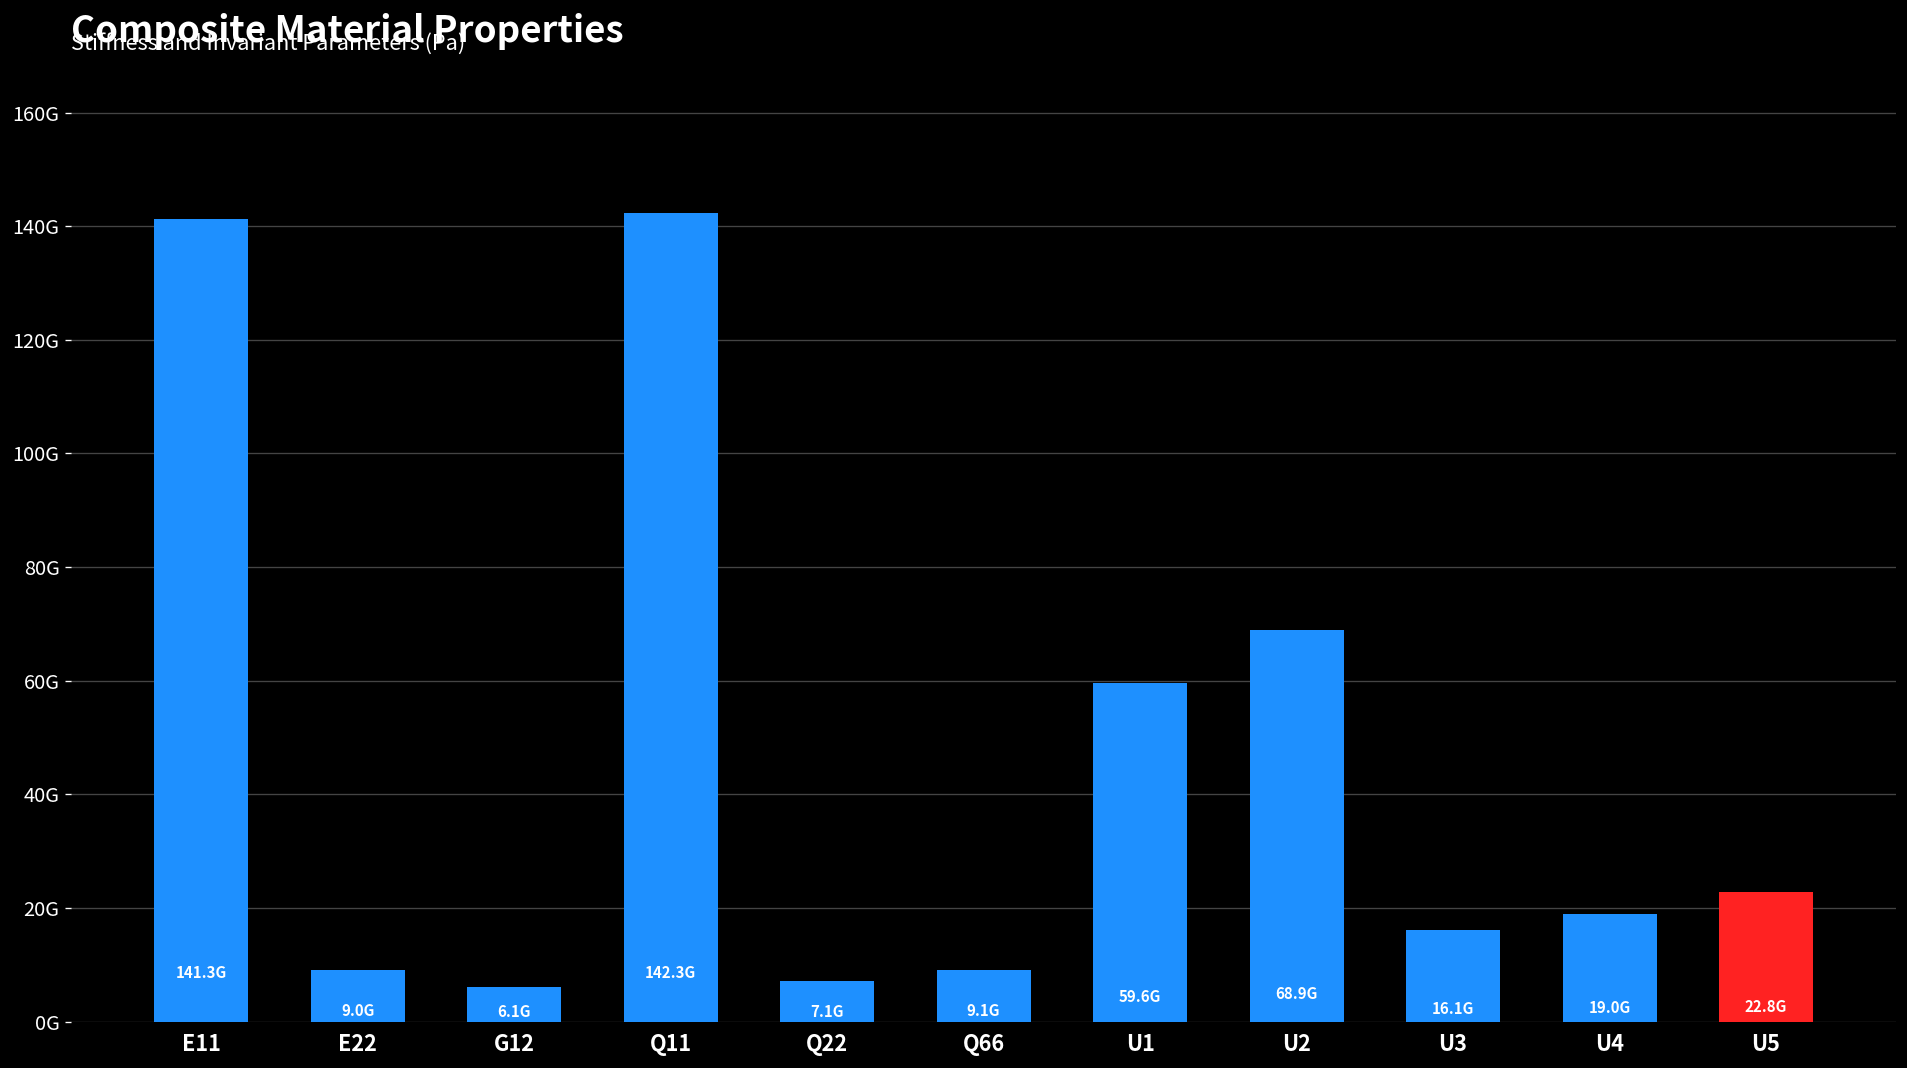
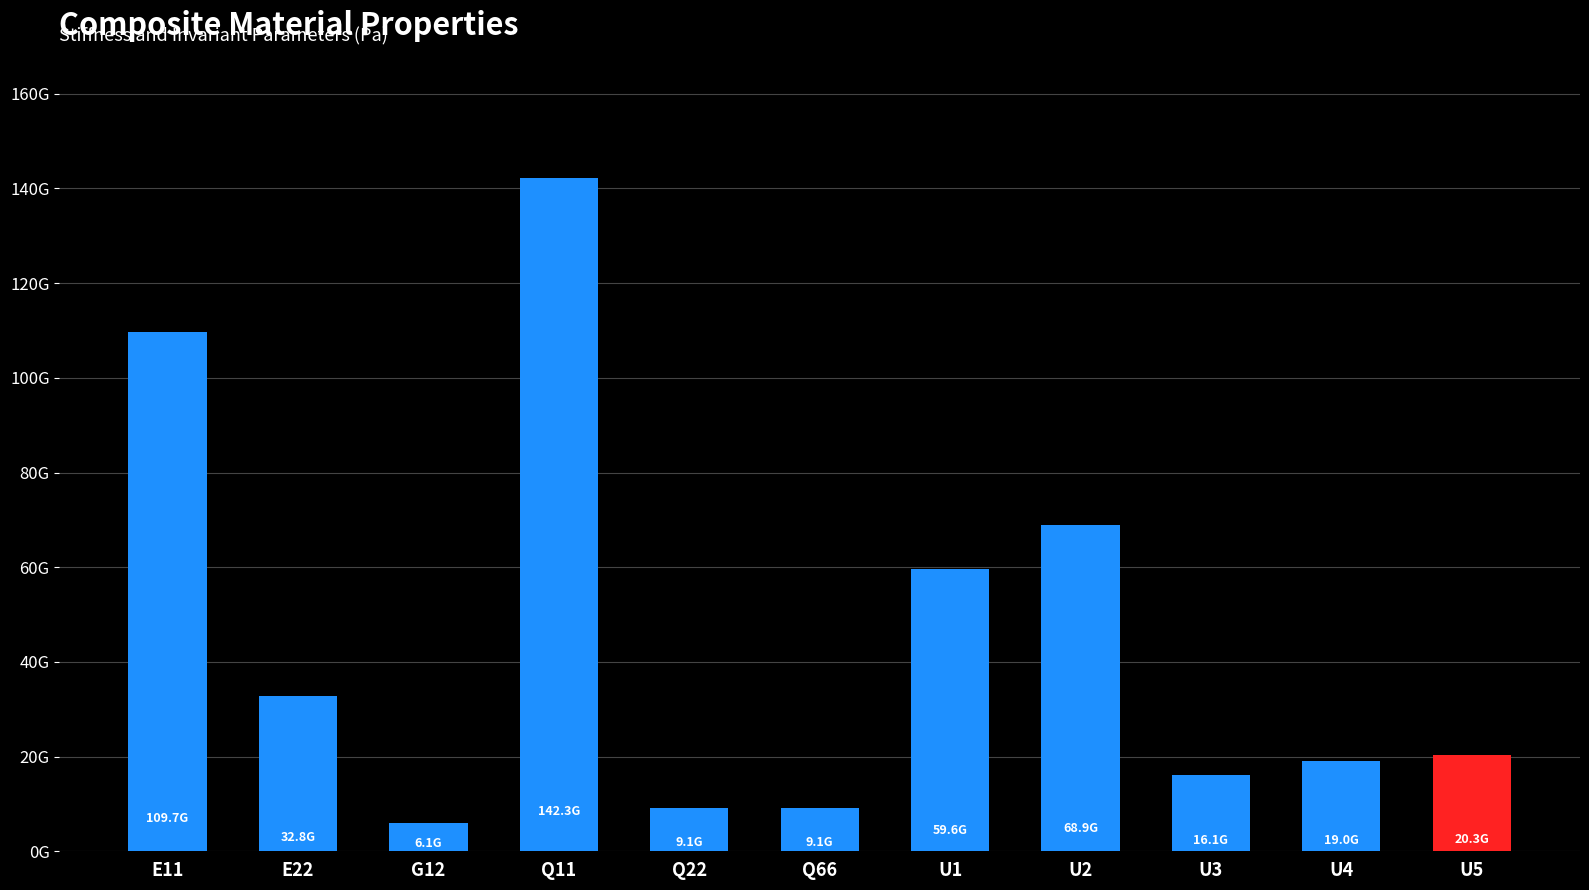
E11: 141.3G -> 109.7G
E22: 9.0G -> 32.8G
Q22: 7.1G -> 9.1G
U5: 22.8G -> 20.3G
